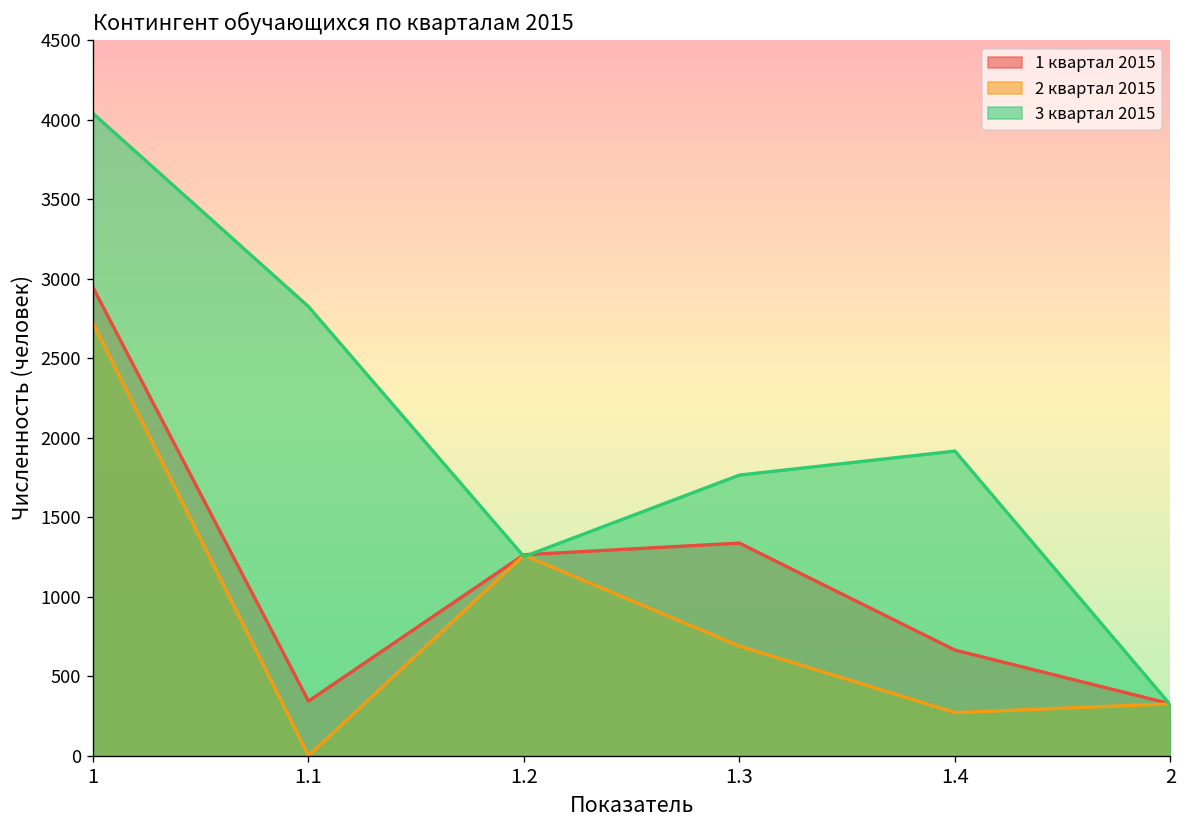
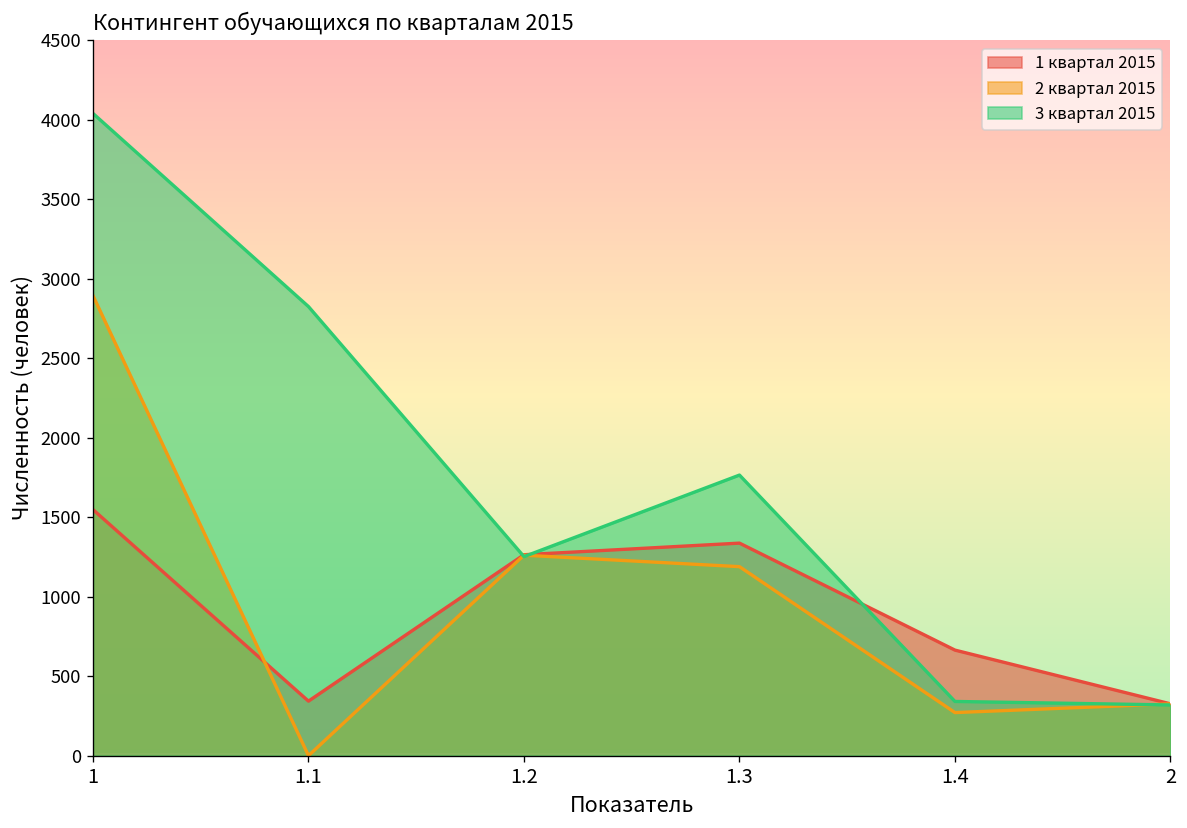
1 квартал 2015, 1: 2950 -> 1550
2 квартал 2015, 1: 2720 -> 2890
2 квартал 2015, 1.3: 690 -> 1190
3 квартал 2015, 1.4: 1920 -> 340
